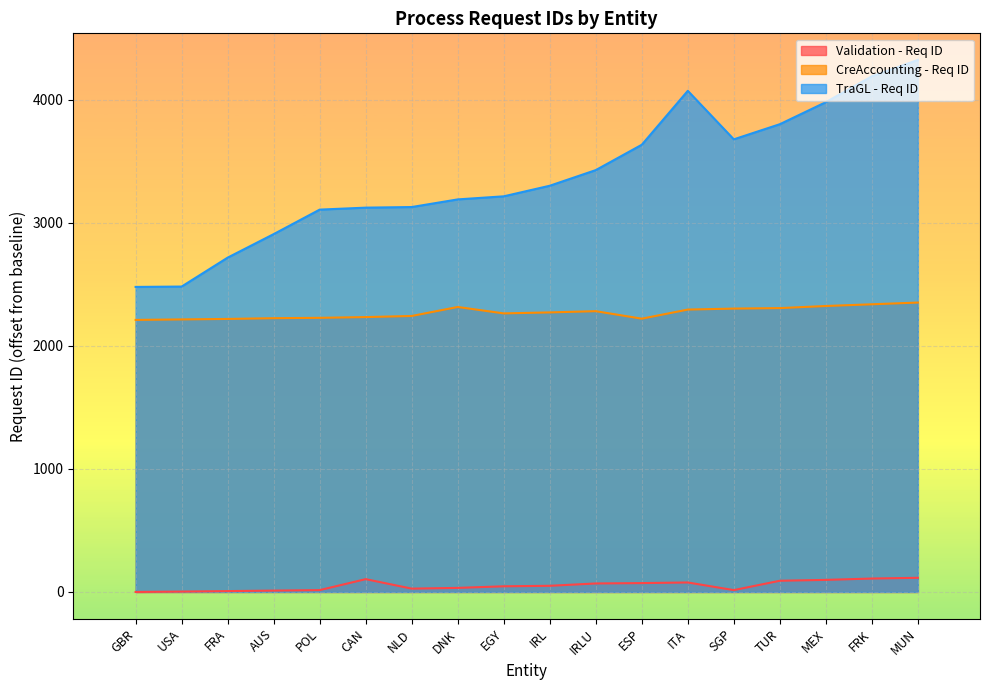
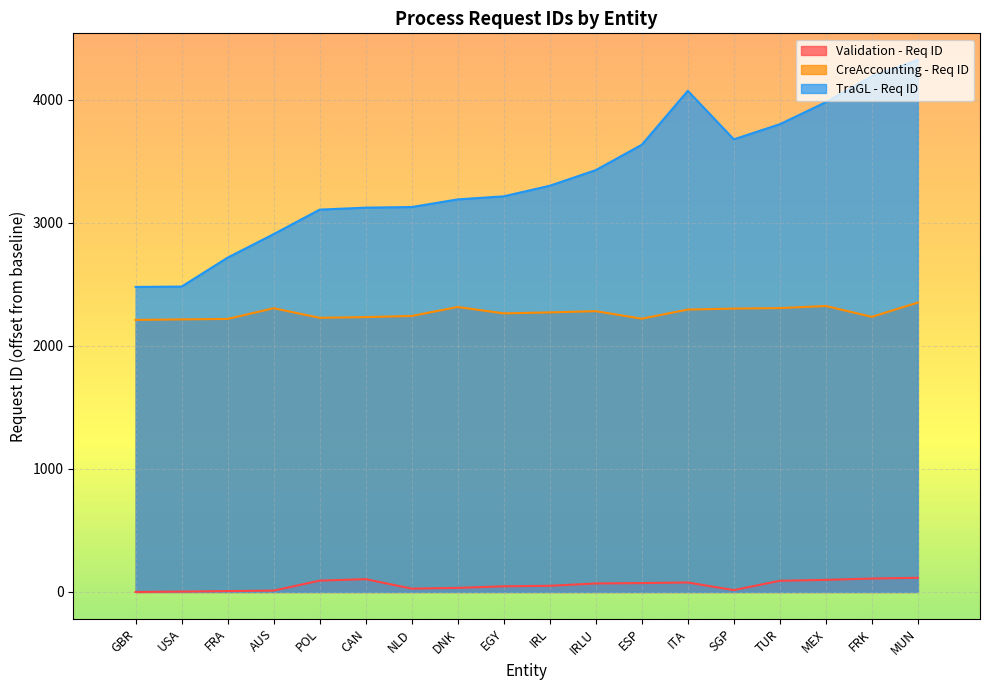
CreAccounting - Req ID, AUS: 2220 -> 2310
Validation - Req ID, POL: 20 -> 90
CreAccounting - Req ID, FRK: 2340 -> 2240
